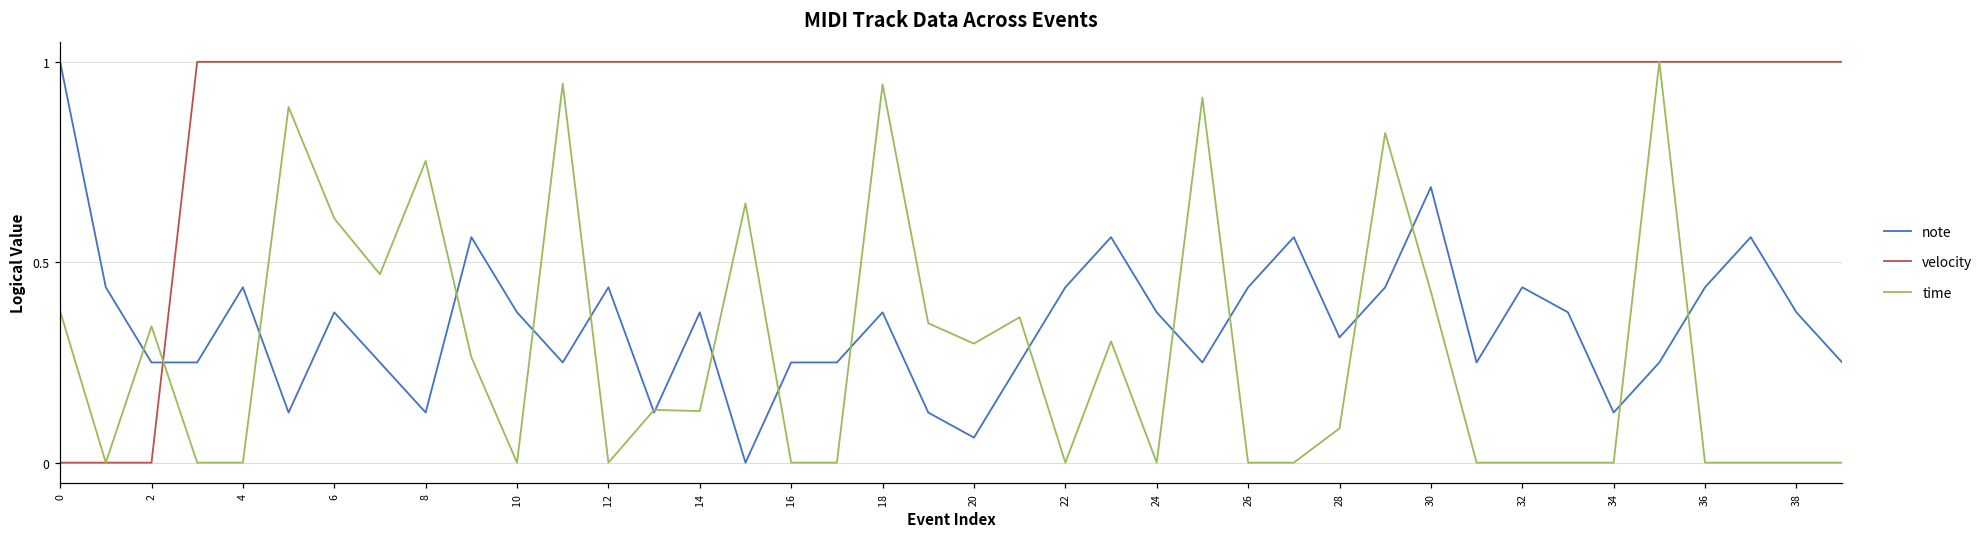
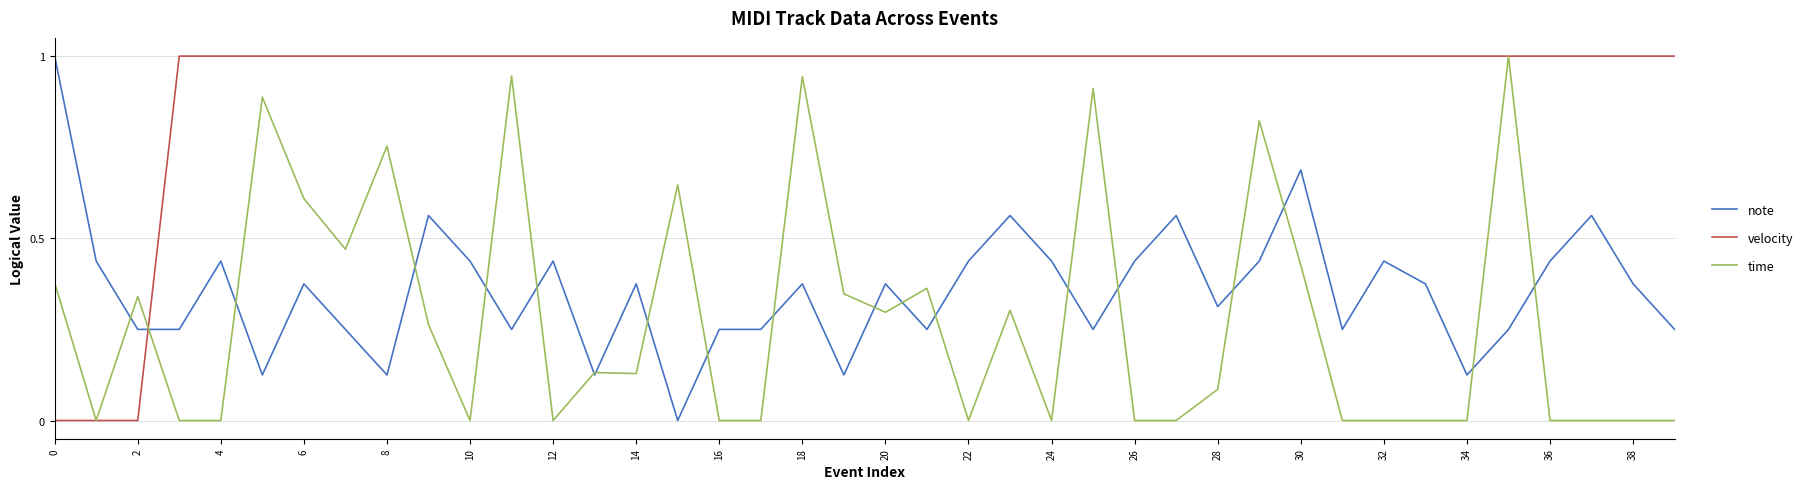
note, 10: 0.38 -> 0.44
note, 20: 0.06 -> 0.38
note, 24: 0.38 -> 0.44
